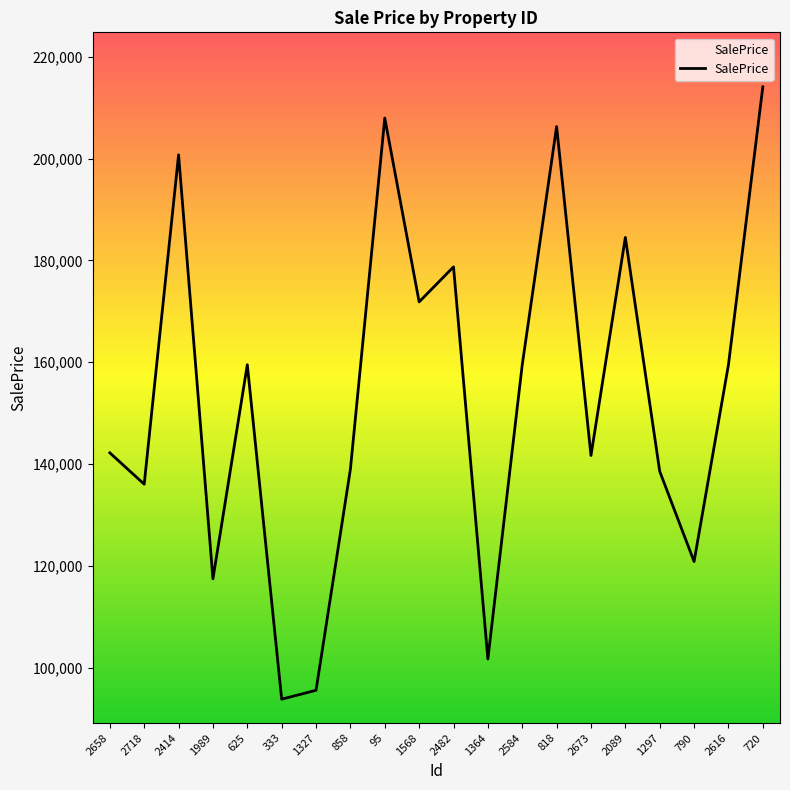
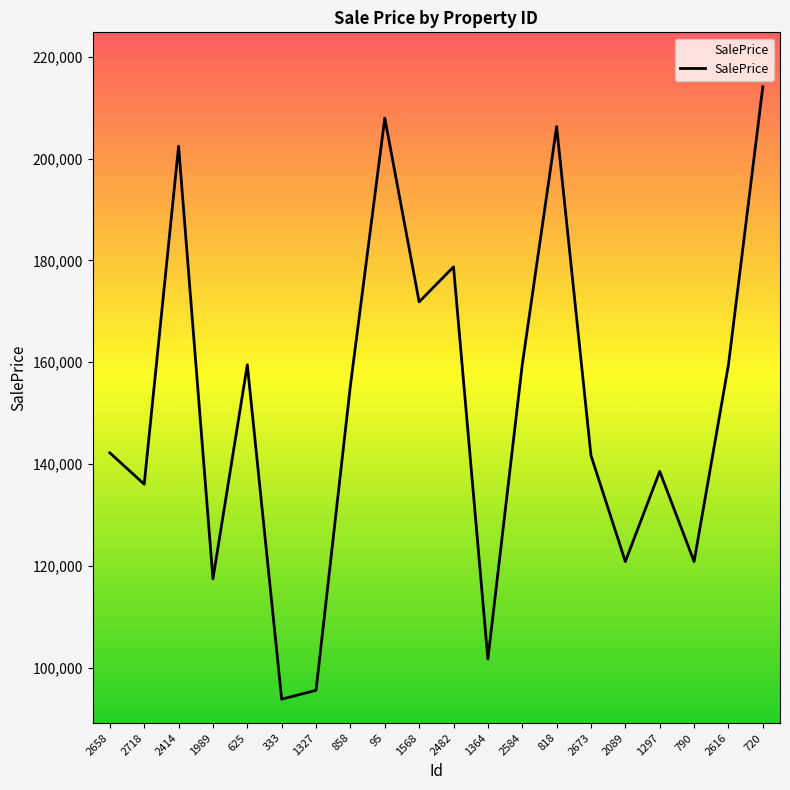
2414: 201,000 -> 202,000
858: 139,000 -> 155,000
2089: 185,000 -> 121,000
